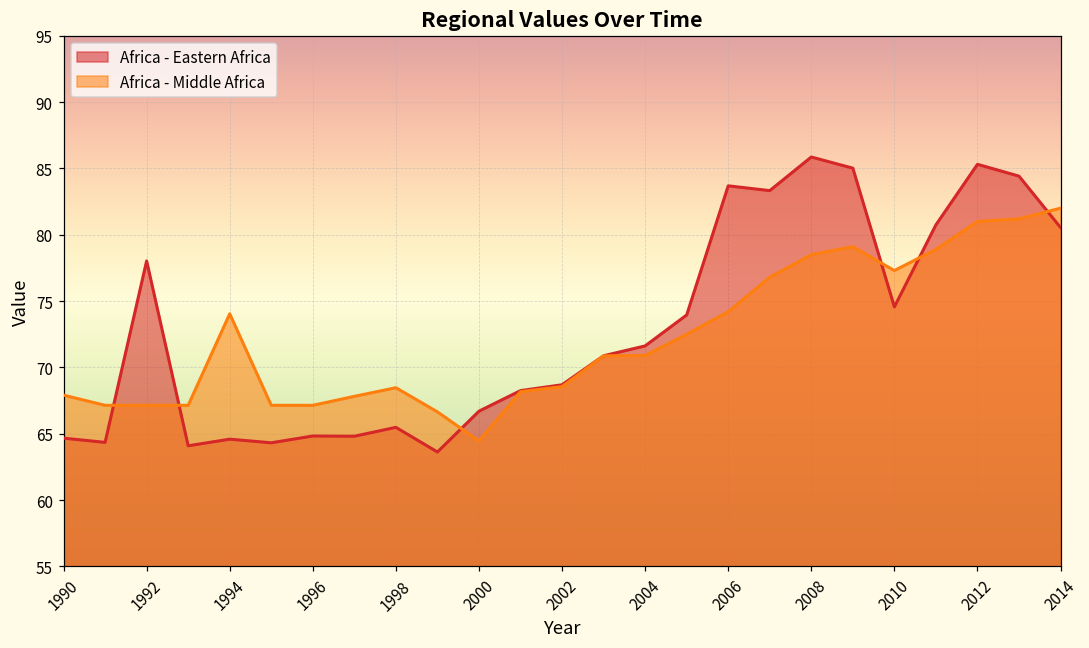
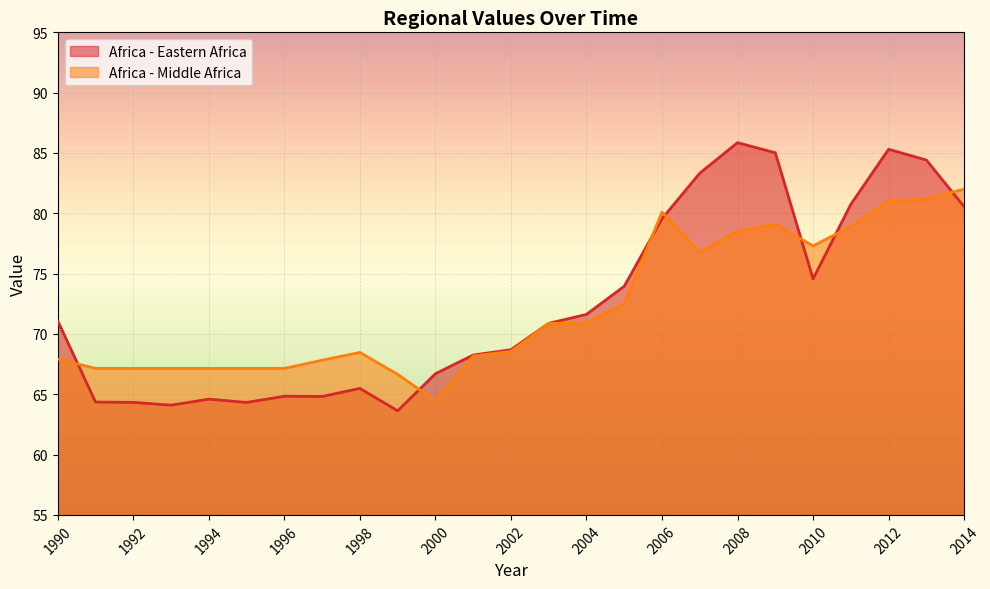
Africa - Eastern Africa, 1990: 64.7 -> 71.1
Africa - Eastern Africa, 1992: 78.0 -> 64.3
Africa - Middle Africa, 1994: 74.0 -> 67.1
Africa - Eastern Africa, 2006: 83.7 -> 79.6
Africa - Middle Africa, 2006: 74.2 -> 80.1
